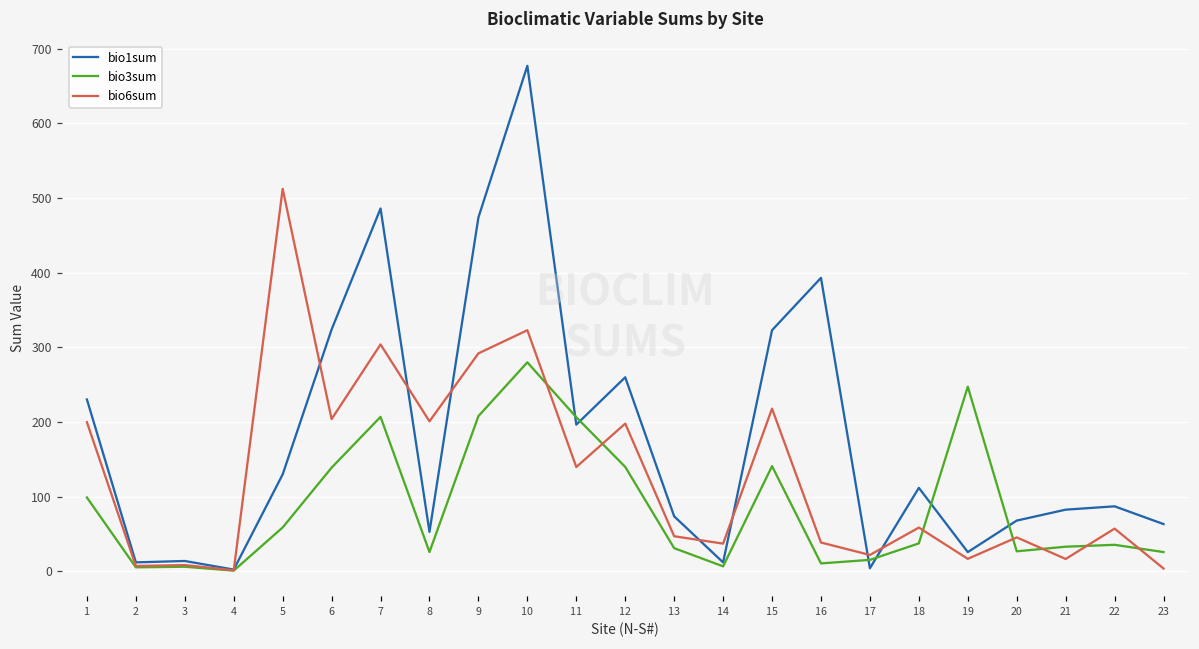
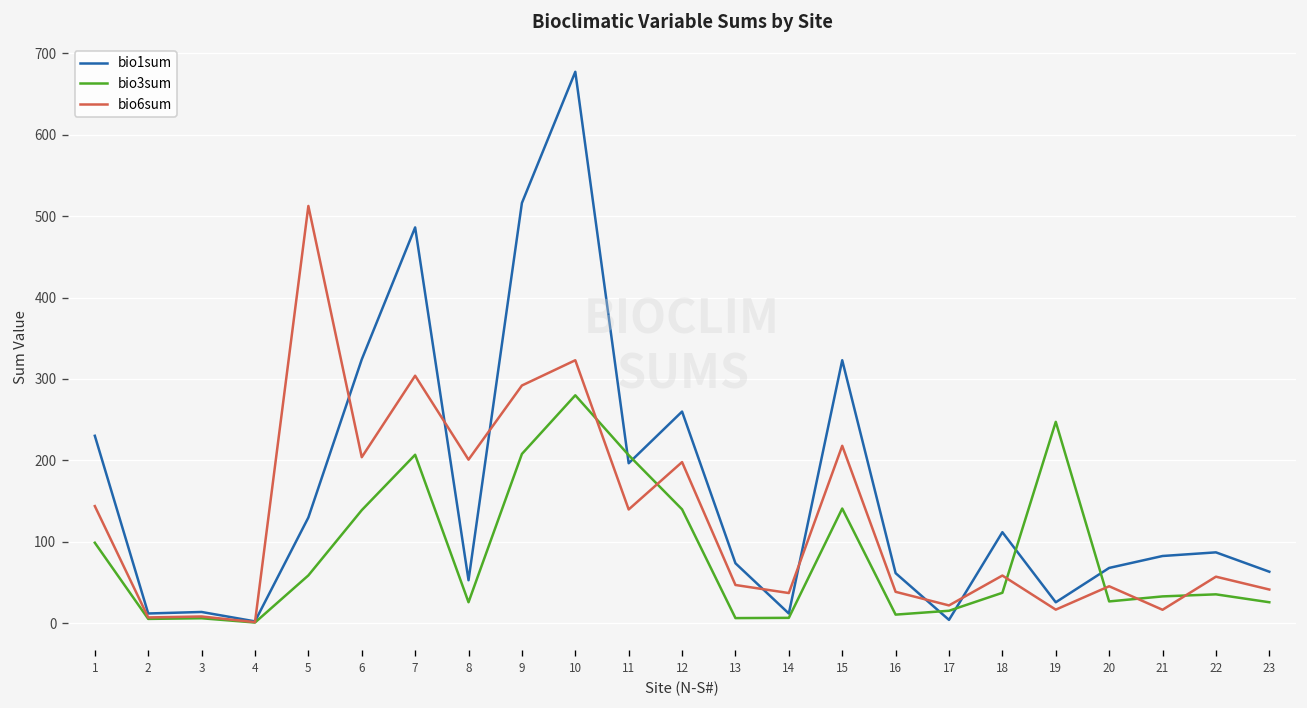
bio6sum, 1: 200 -> 140
bio1sum, 9: 470 -> 520
bio3sum, 13: 30 -> 10
bio1sum, 16: 390 -> 60
bio6sum, 23: 0 -> 40
